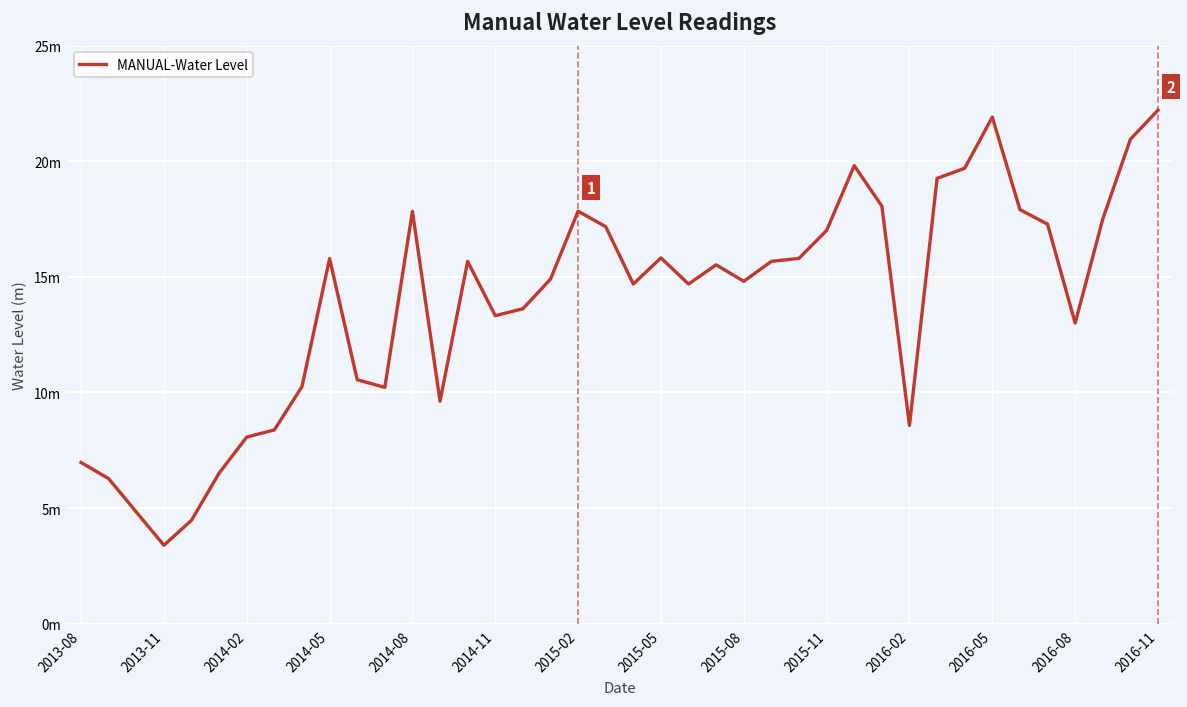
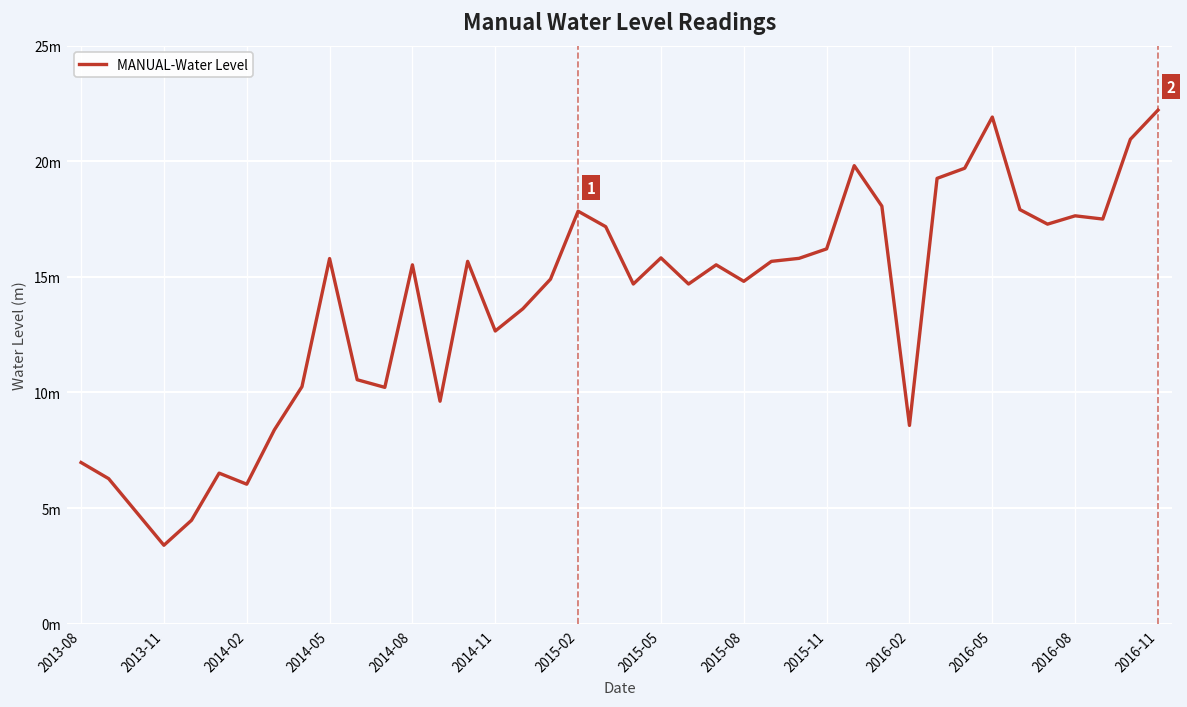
2014-02: 8.1m -> 6.0m
2014-08: 17.8m -> 15.5m
2014-11: 13.3m -> 12.7m
2015-11: 17.0m -> 16.2m
2016-08: 13.0m -> 17.6m
